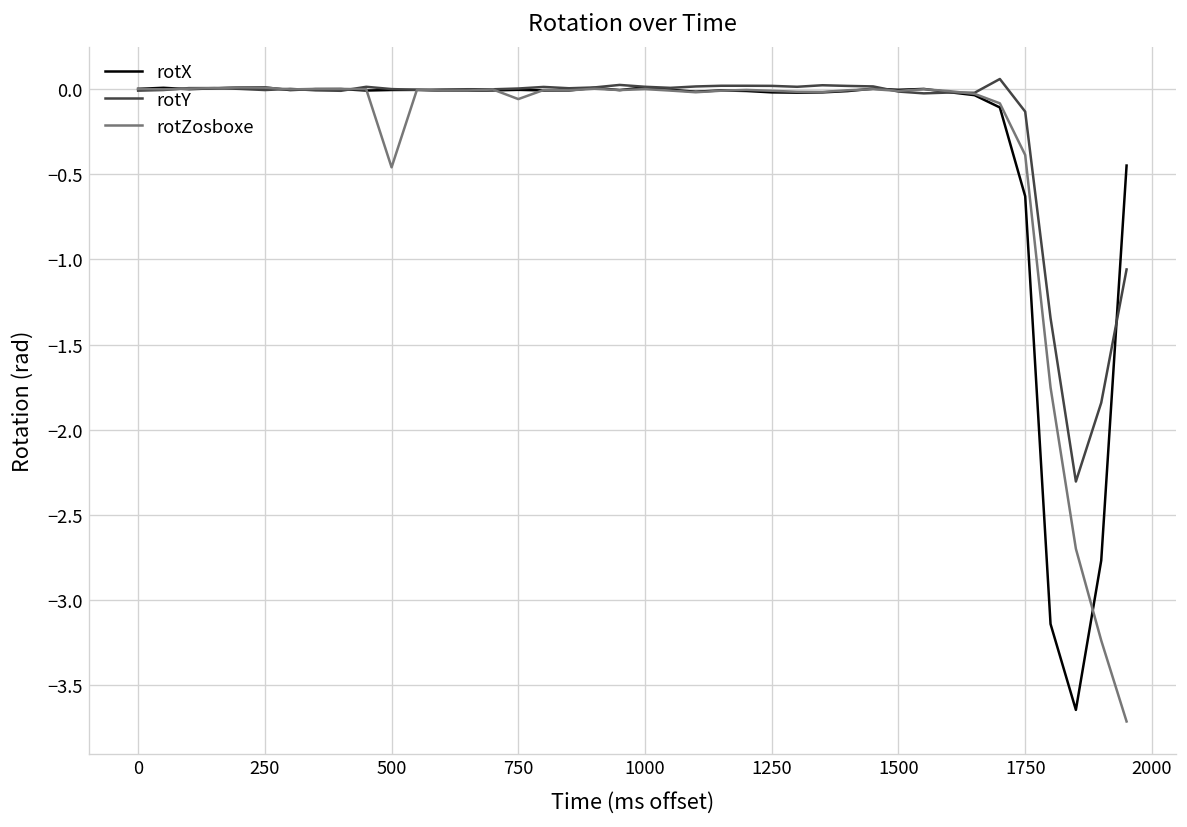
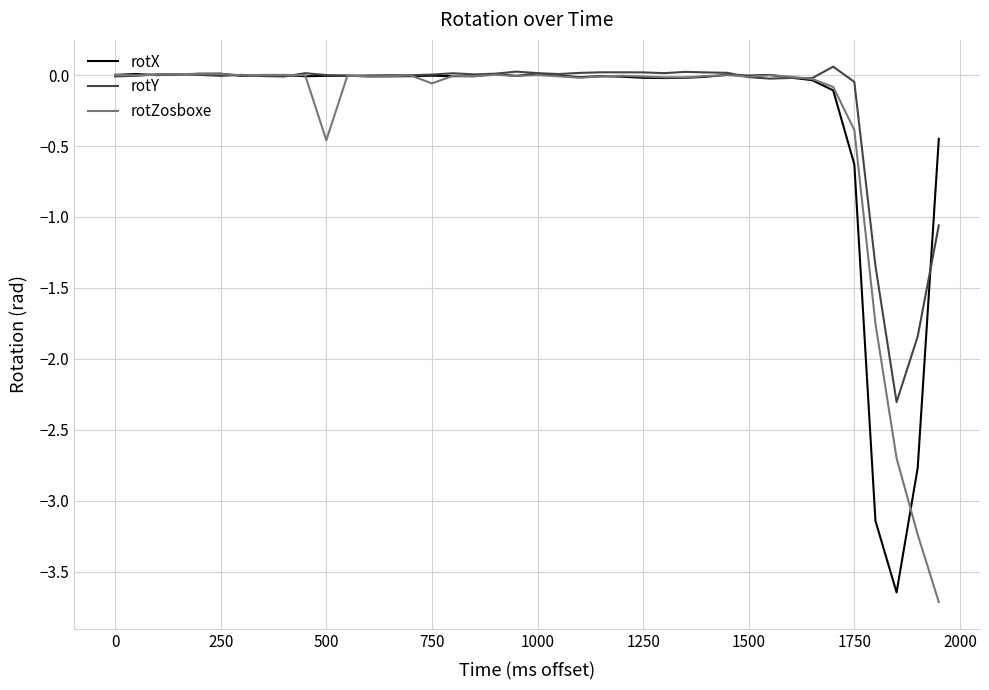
rotY, 1750: -0.13 -> -0.05
